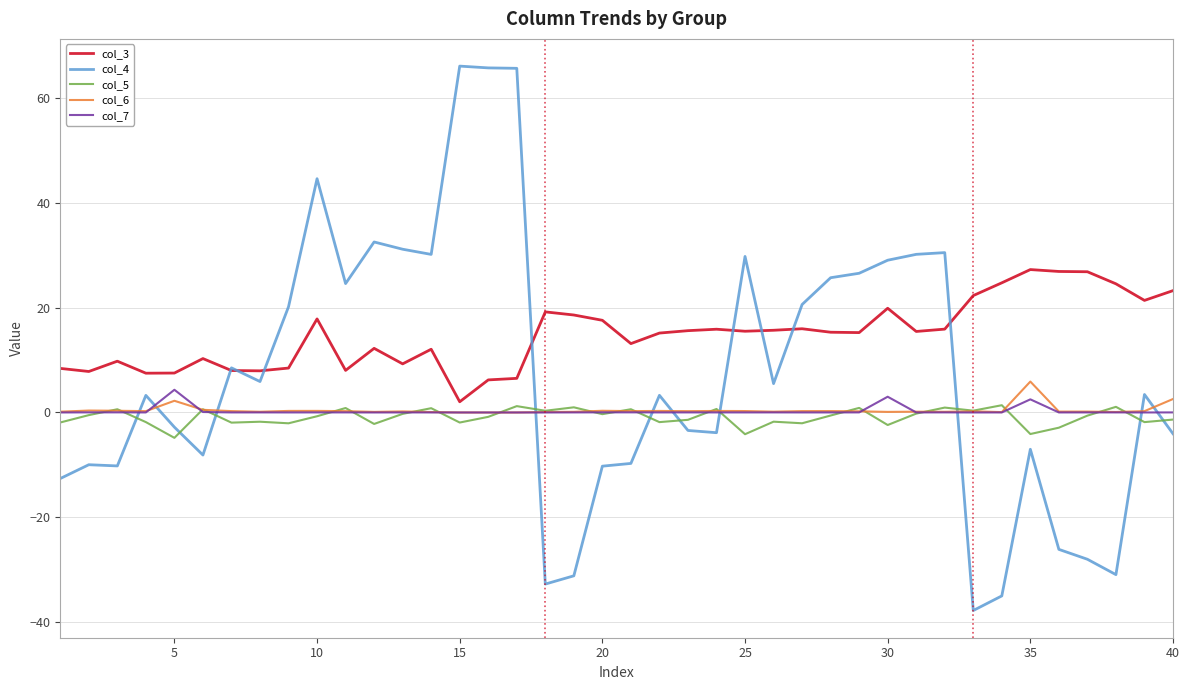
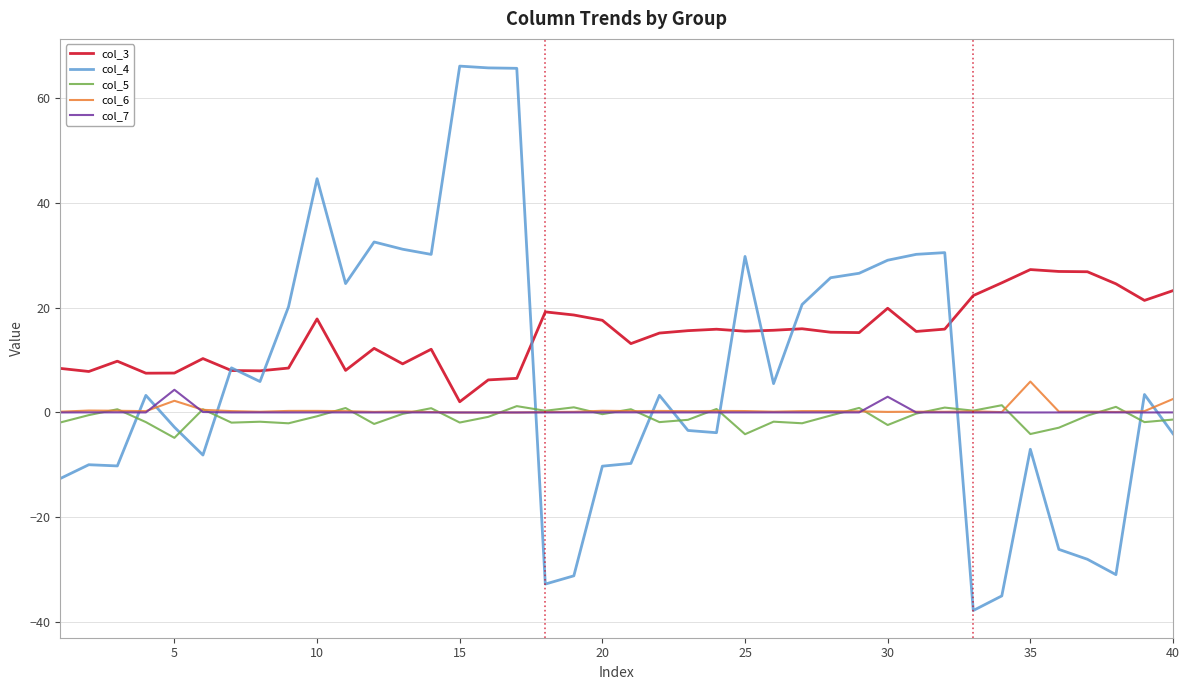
col_7, 35: 3 -> 0
